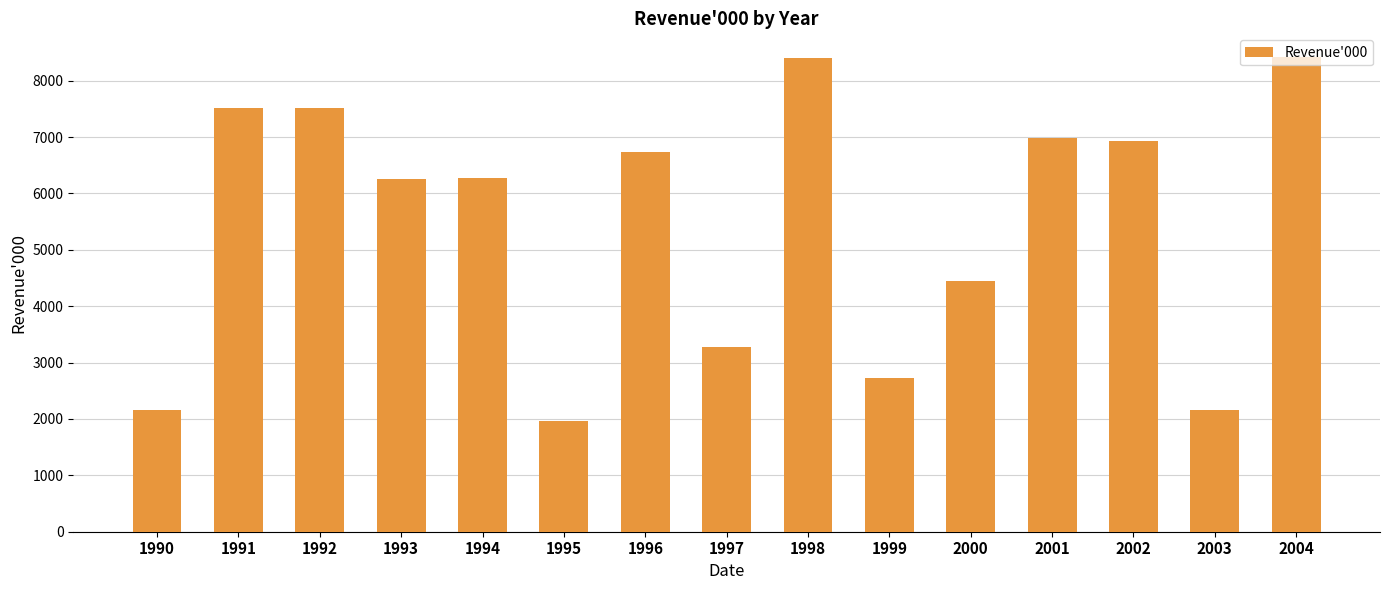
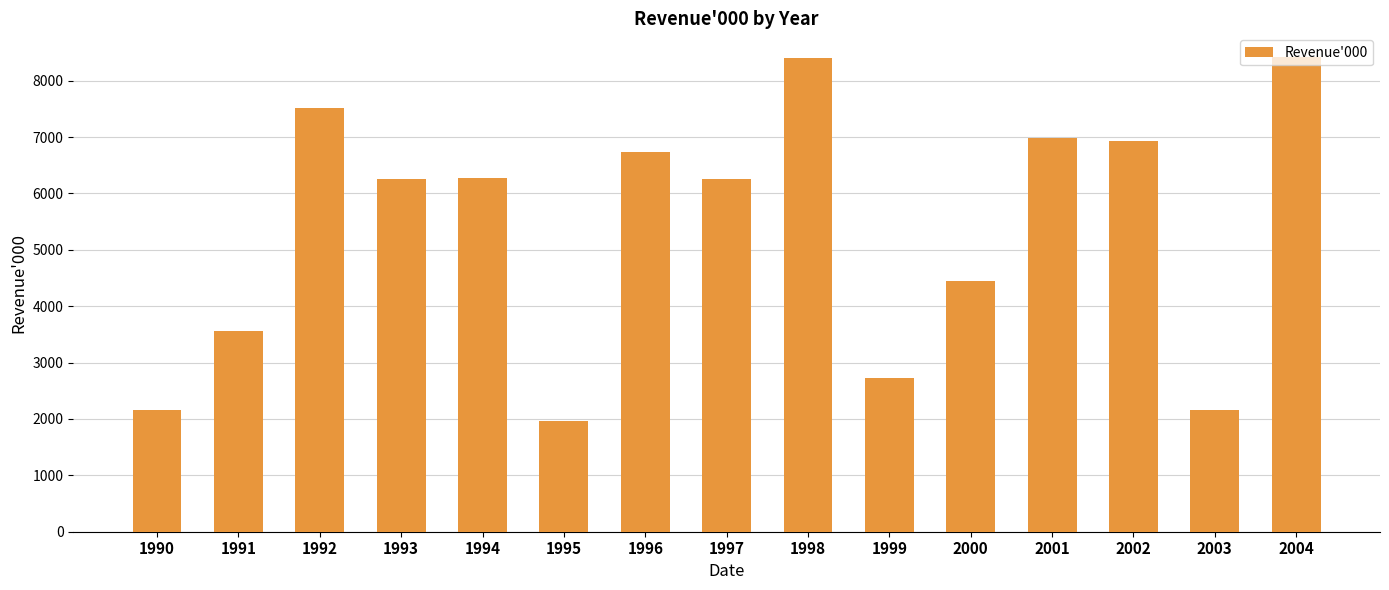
1991: 7500 -> 3600
1997: 3300 -> 6300
